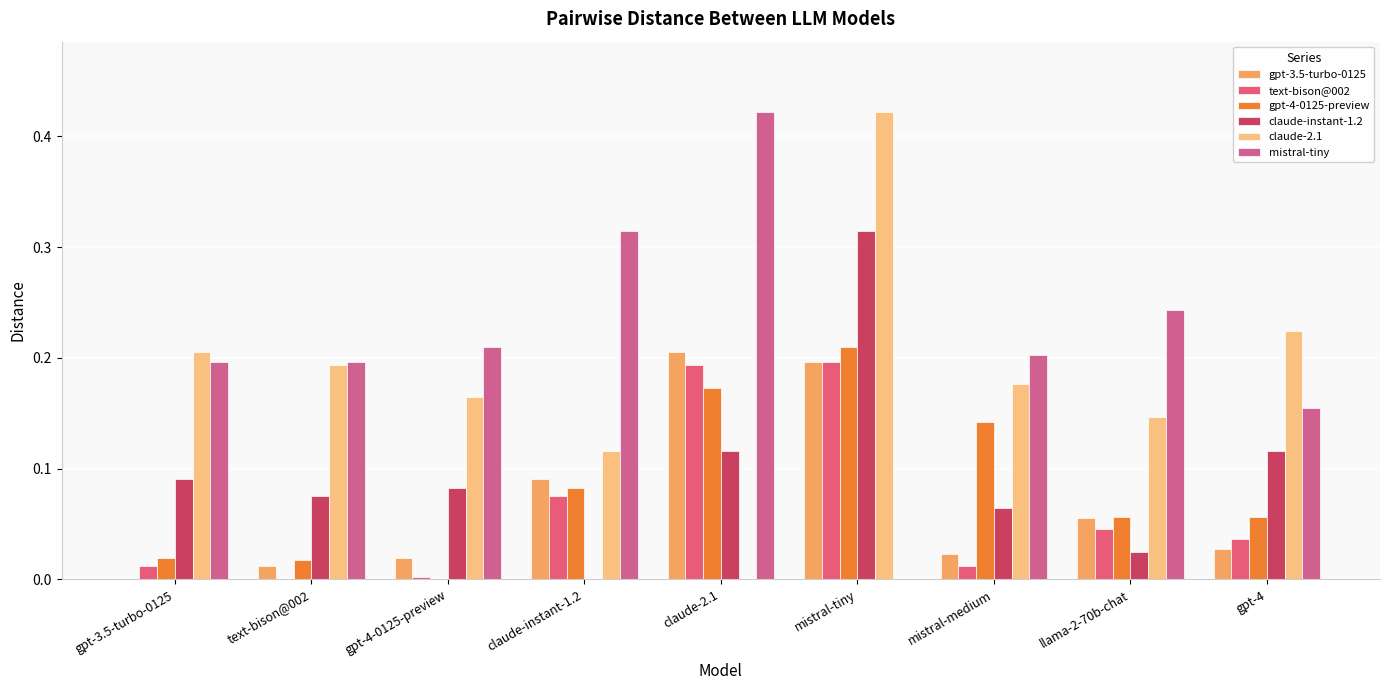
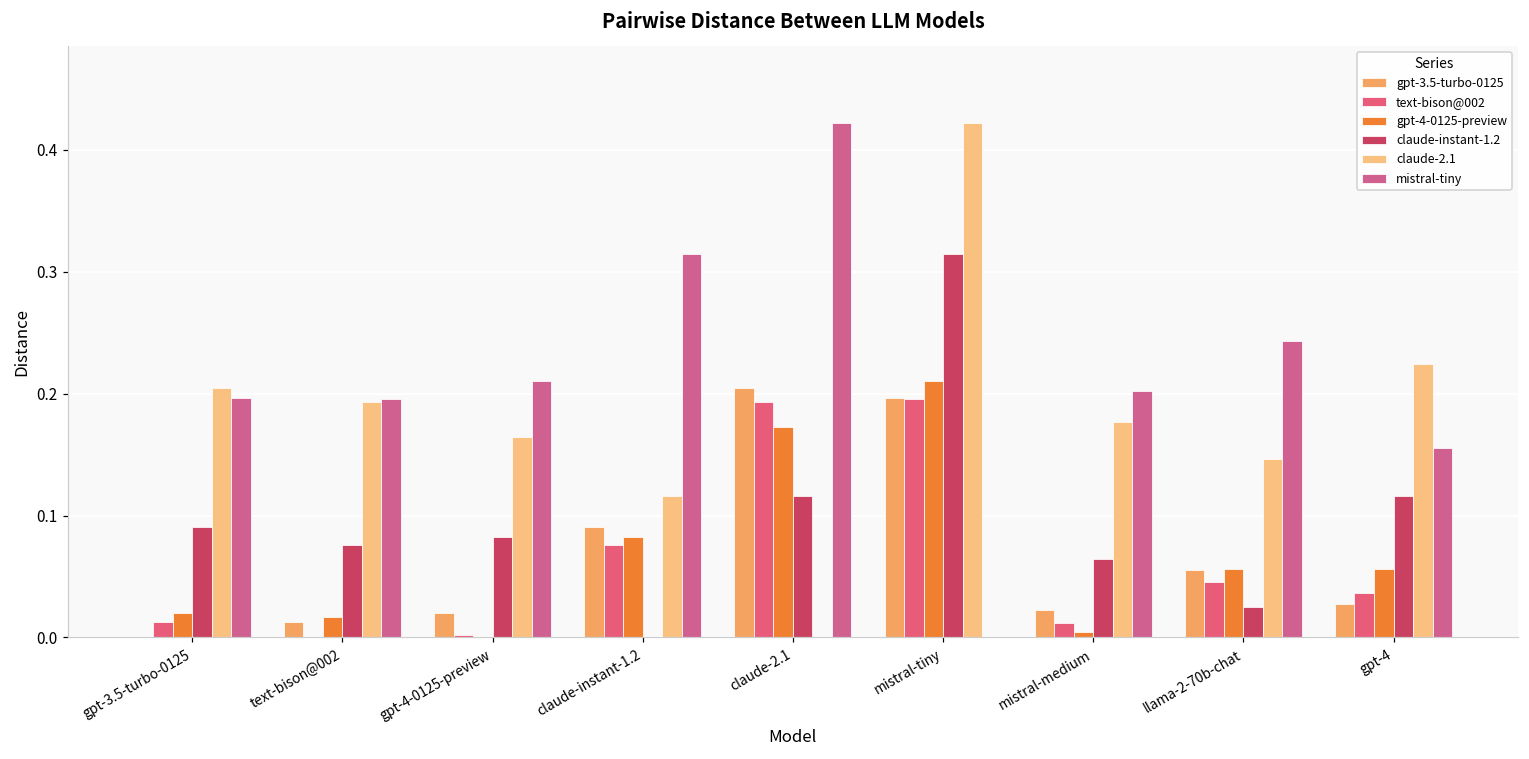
gpt-4-0125-preview, mistral-medium: 0.142 -> 0.004
